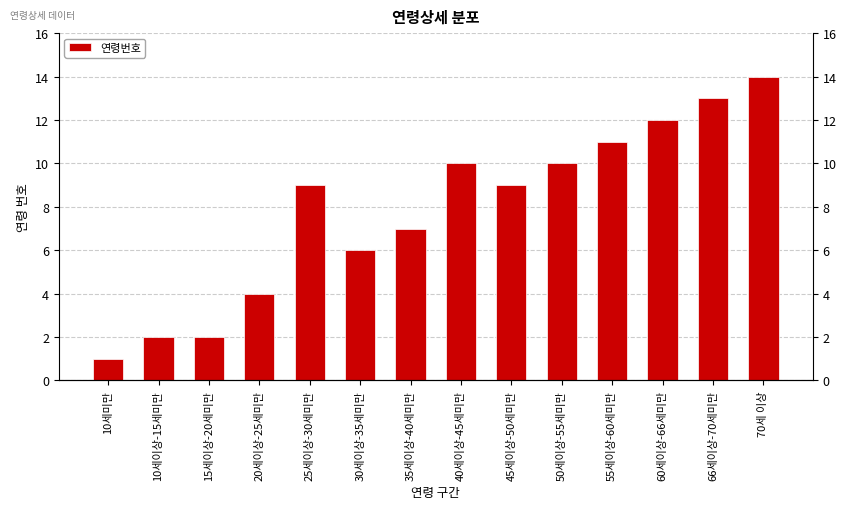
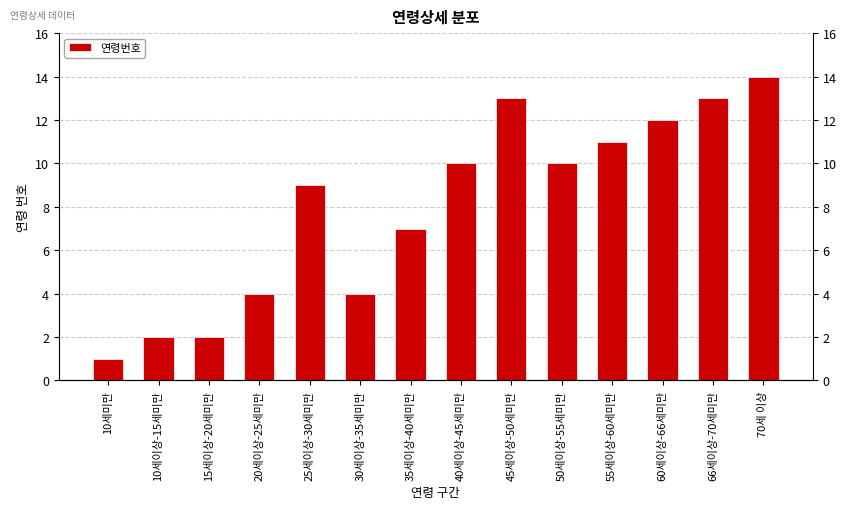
30세이상-35세미만: 6 -> 4
45세이상-50세미만: 9 -> 13
